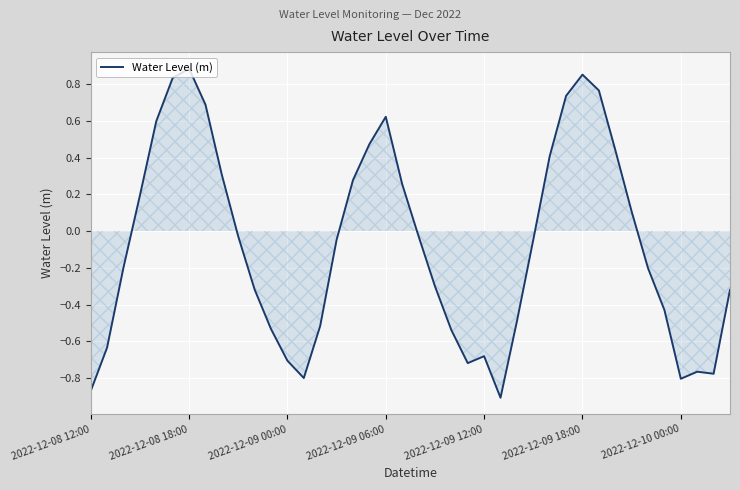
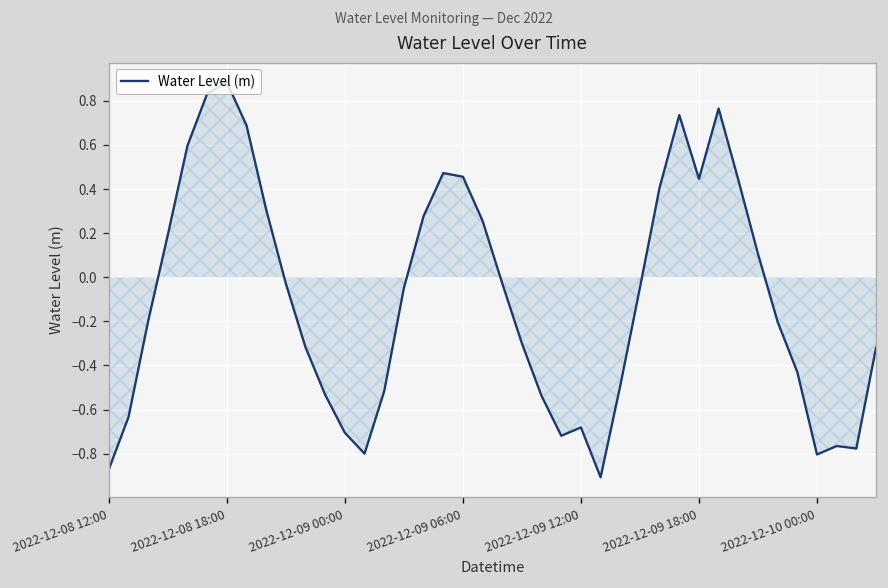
Water Level (m), 2022-12-09 06:00: 0.62 -> 0.46
Water Level (m), 2022-12-09 18:00: 0.85 -> 0.45
